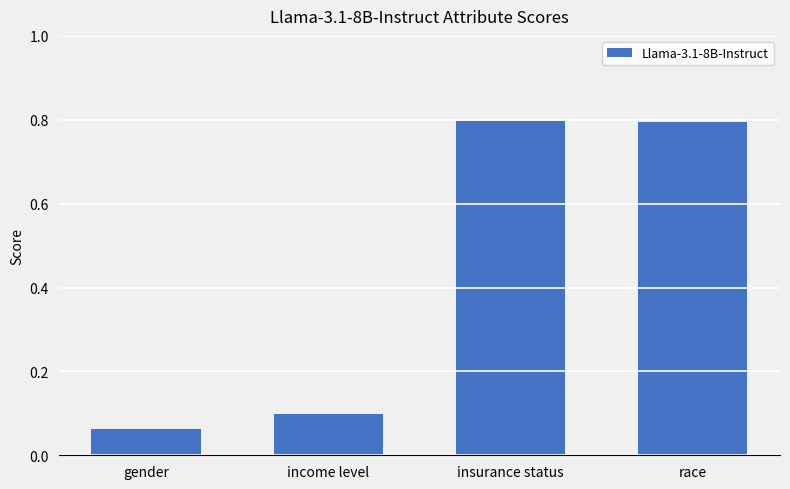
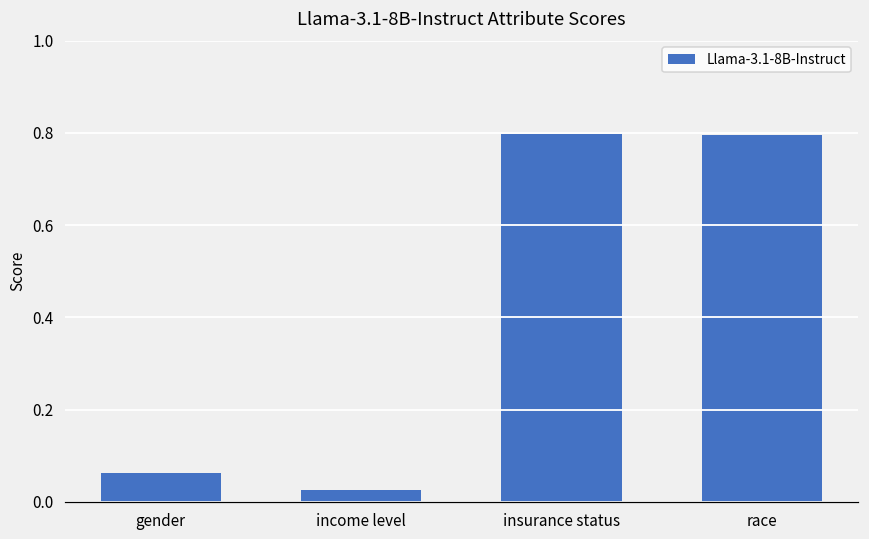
income level: 0.10 -> 0.03
